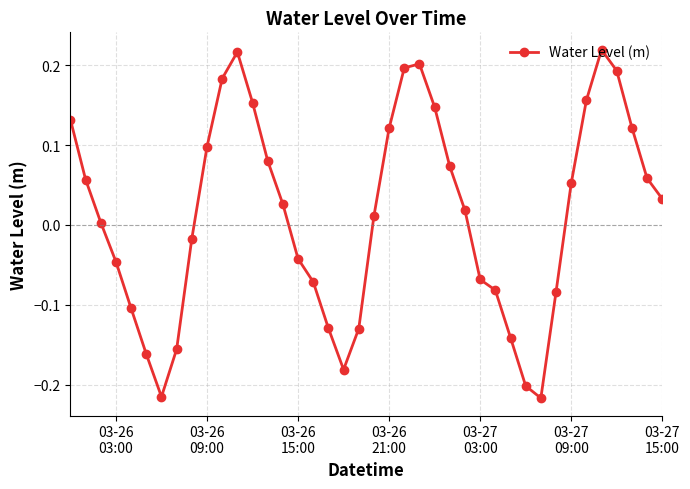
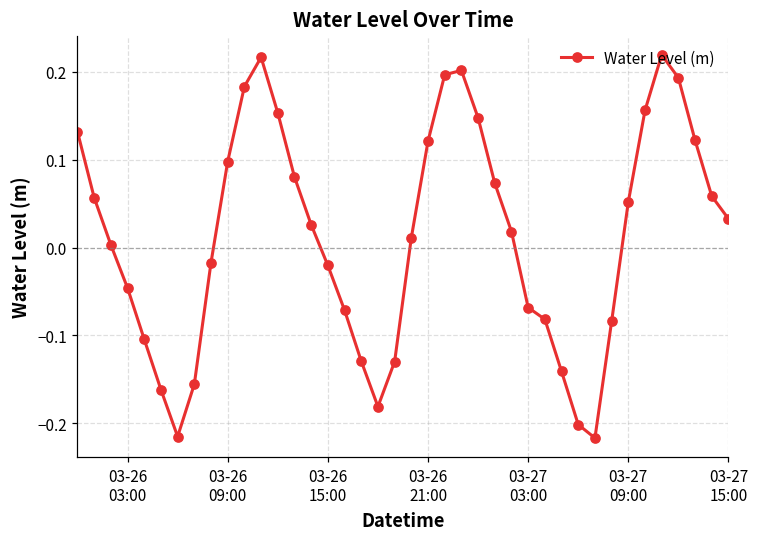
03-26 15:00: -0.04 -> -0.02
